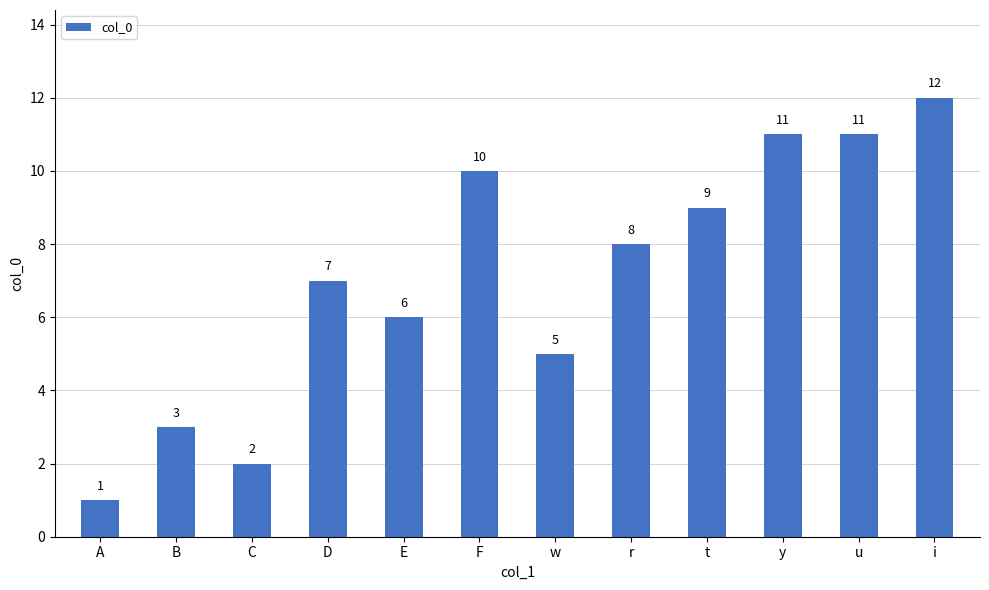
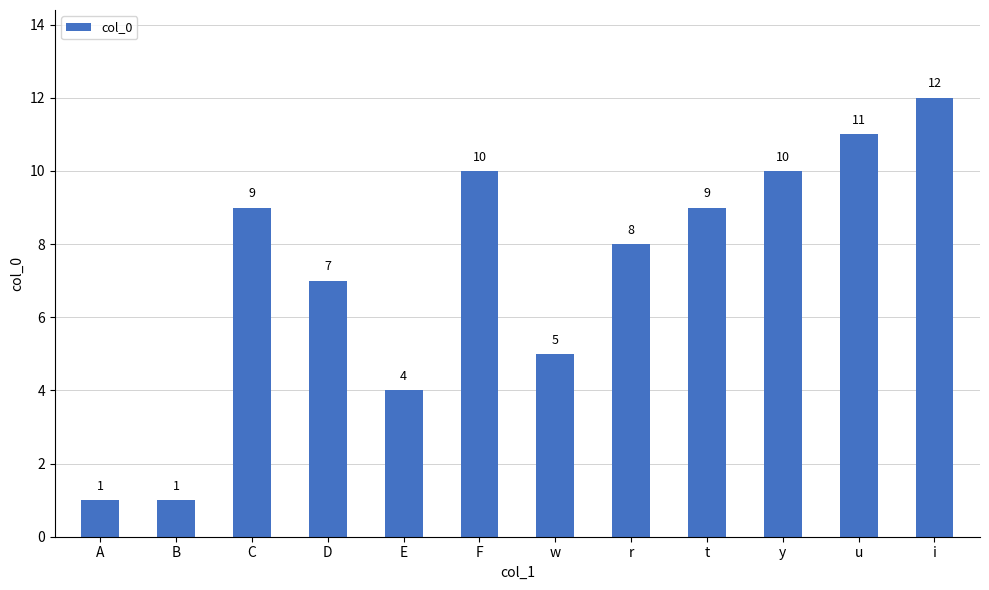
B: 3 -> 1
C: 2 -> 9
E: 6 -> 4
y: 11 -> 10
